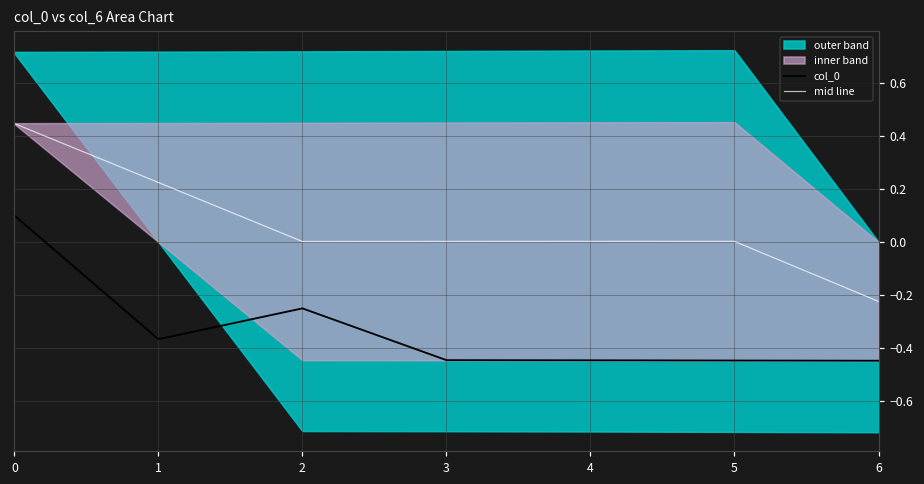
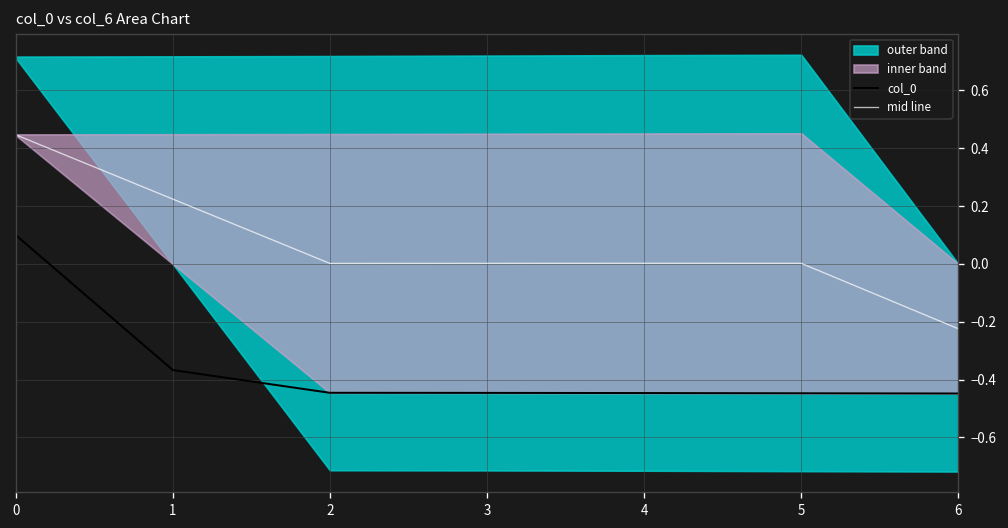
col_0, 2: -0.25 -> -0.45
